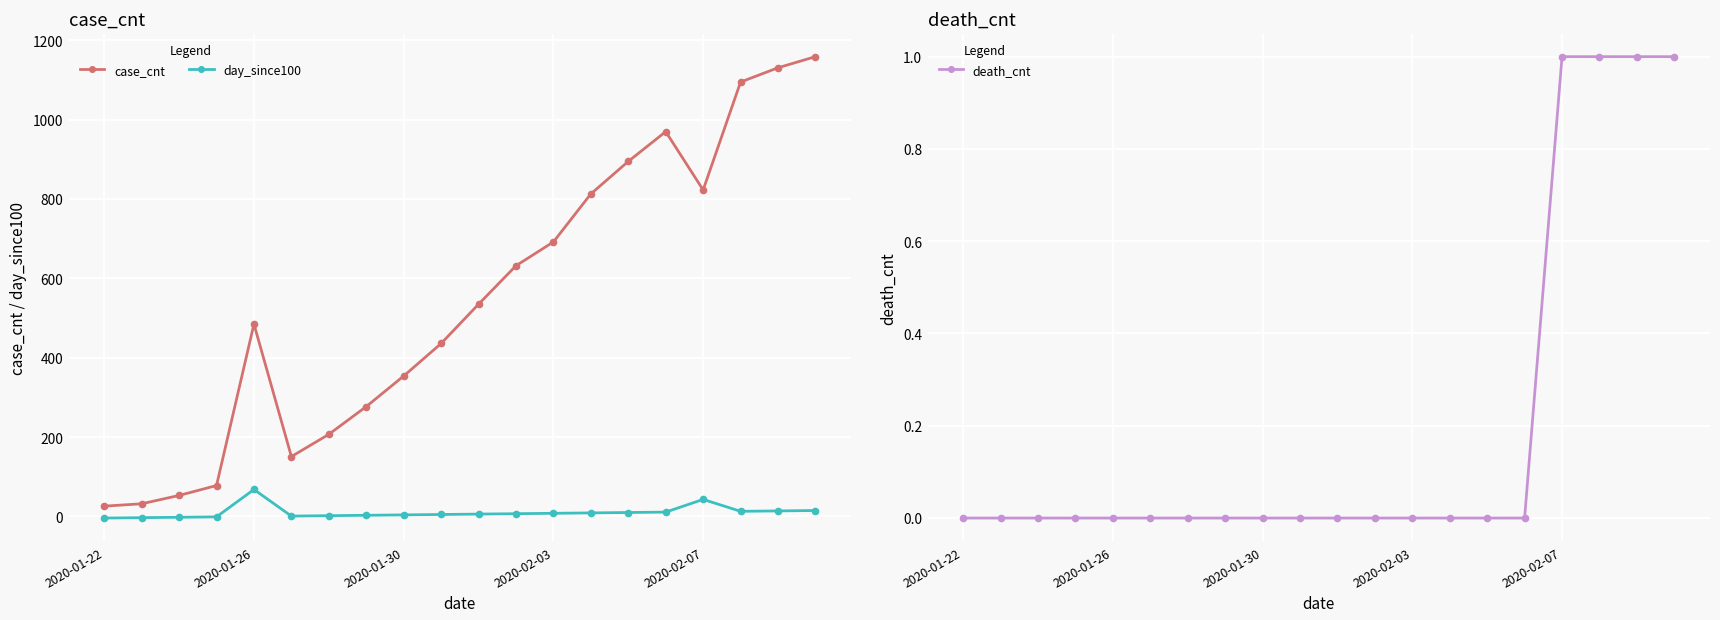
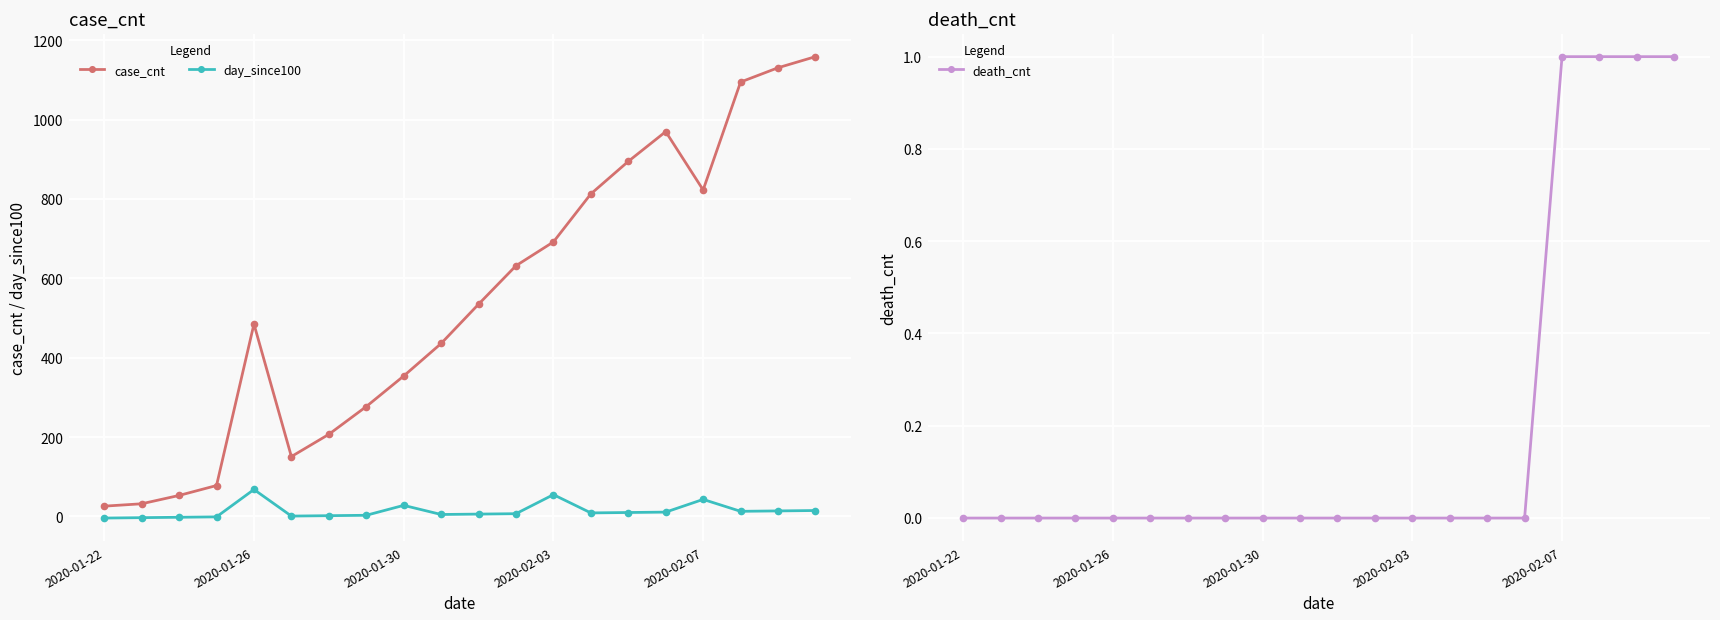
case_cnt, day_since100, 2020-01-30: 0 -> 30
case_cnt, day_since100, 2020-02-03: 10 -> 60
